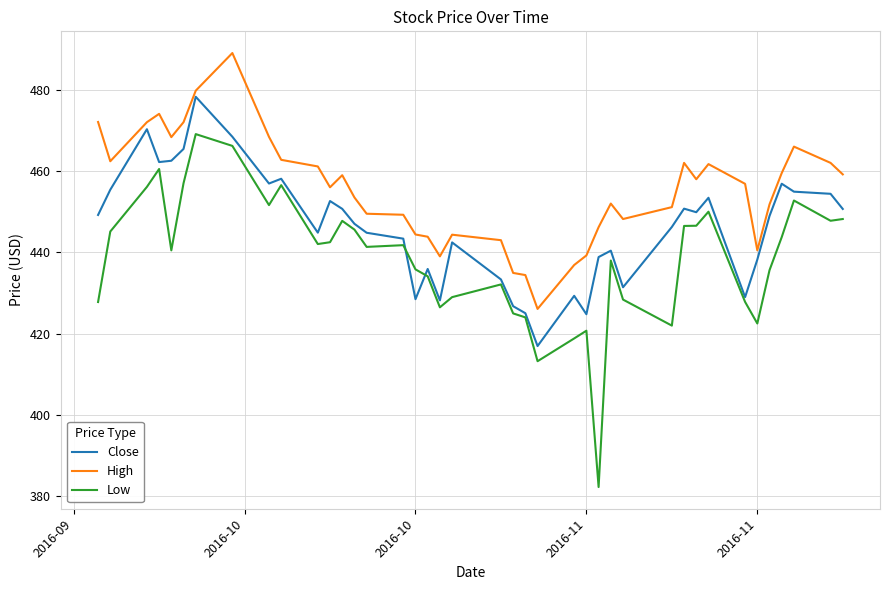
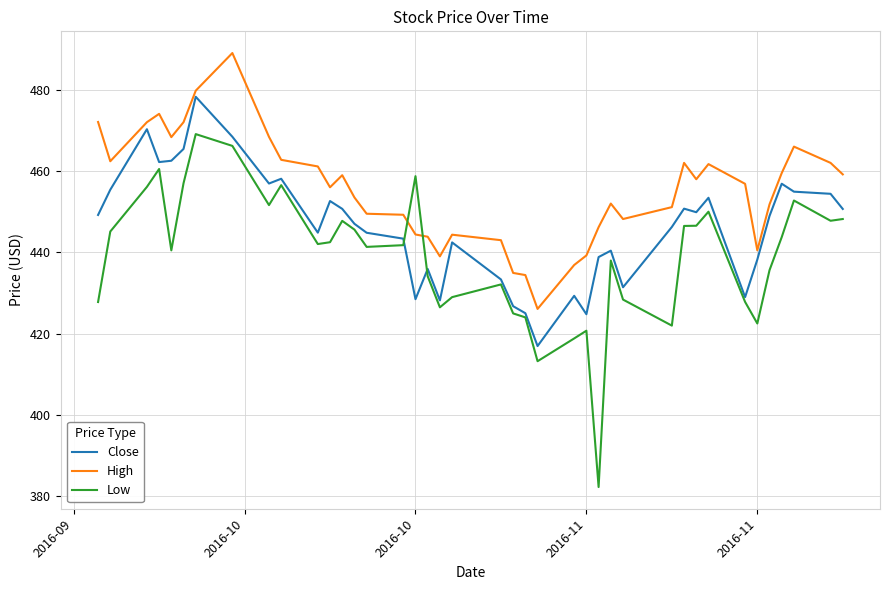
Low, 2016-10: 436 -> 459
